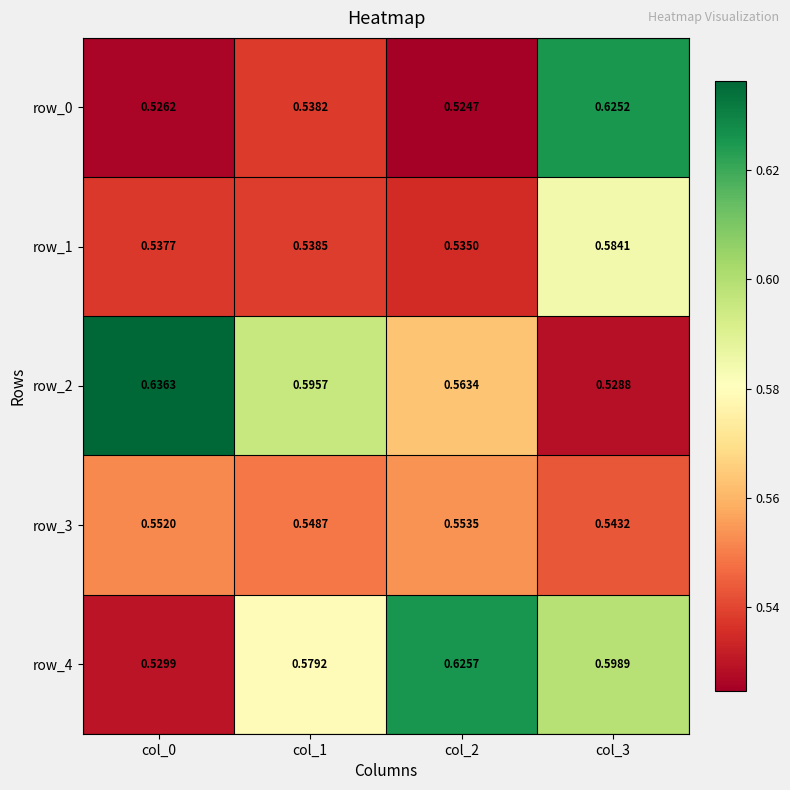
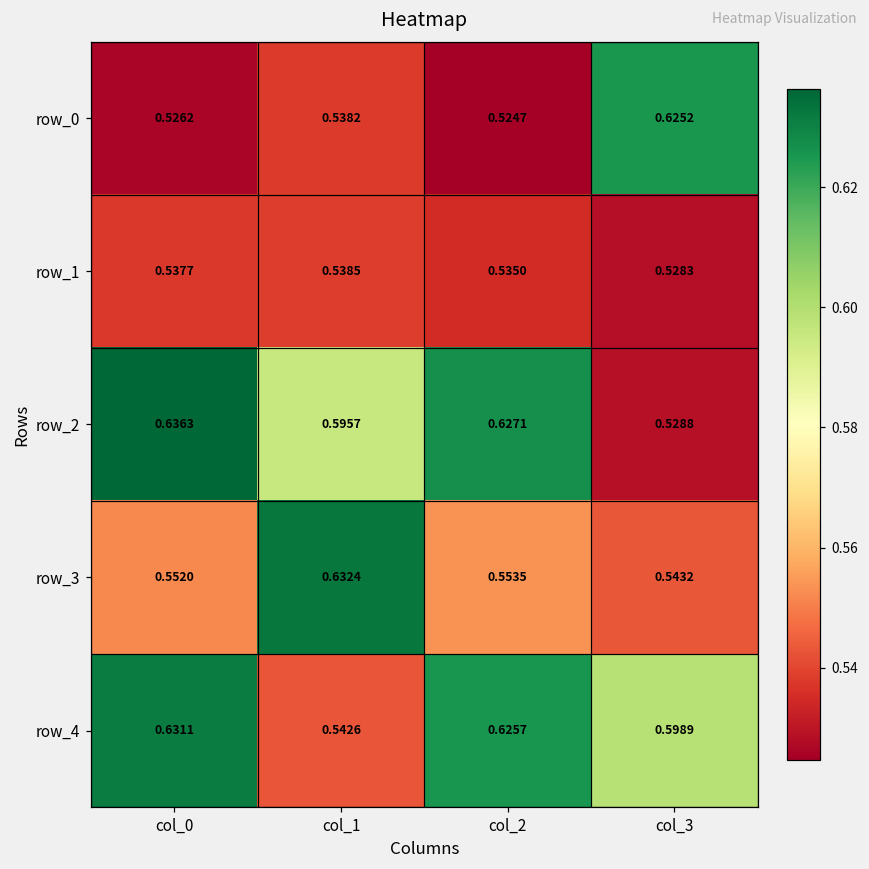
row_1, col_3: 0.5841 -> 0.5283
row_2, col_2: 0.5634 -> 0.6271
row_3, col_1: 0.5487 -> 0.6324
row_4, col_0: 0.5299 -> 0.6311
row_4, col_1: 0.5792 -> 0.5426
